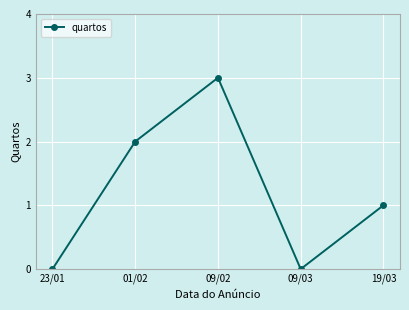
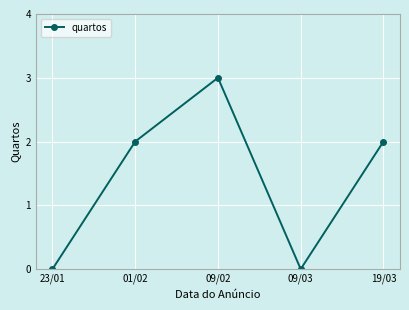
19/03: 1 -> 2
